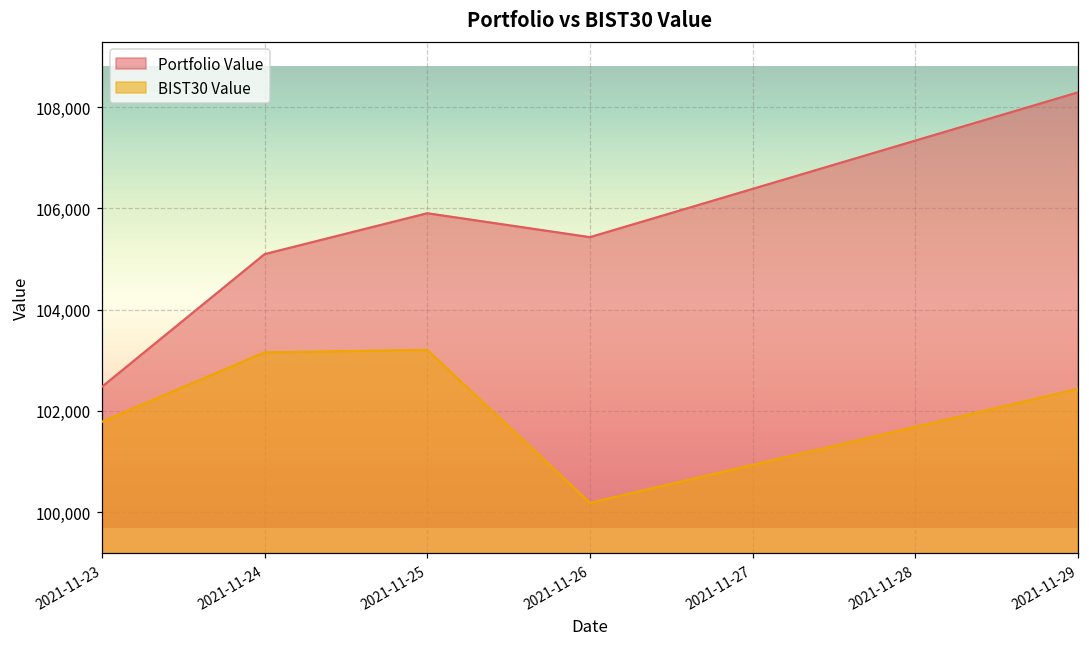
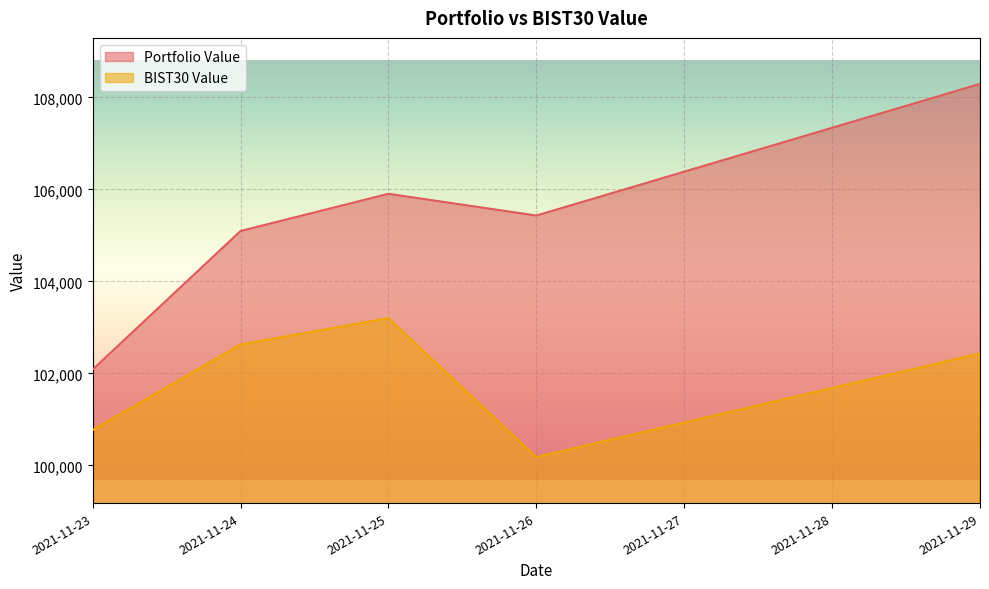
Portfolio Value, 2021-11-23: 102,500 -> 102,100
BIST30 Value, 2021-11-23: 101,800 -> 100,800
BIST30 Value, 2021-11-24: 103,200 -> 102,600
